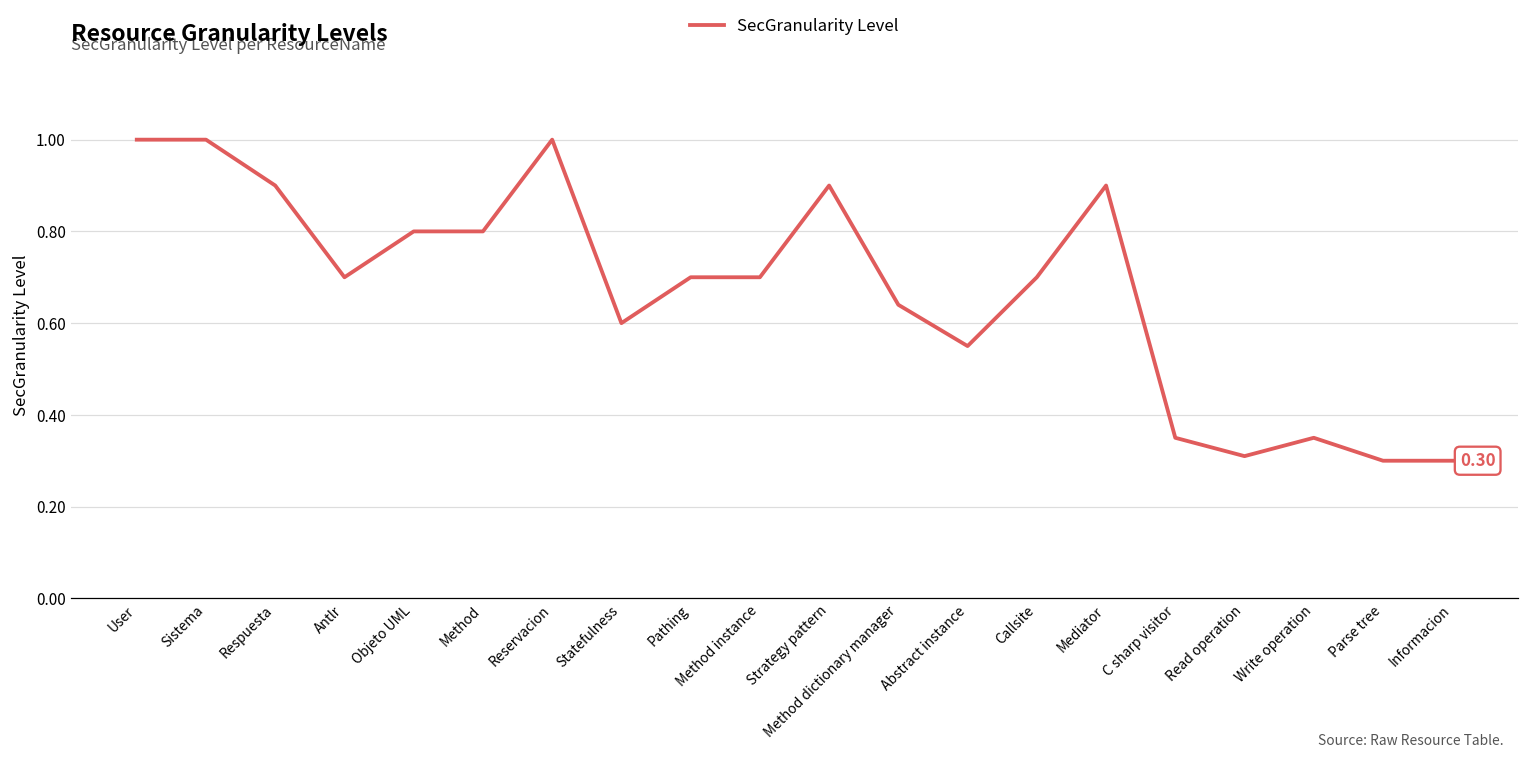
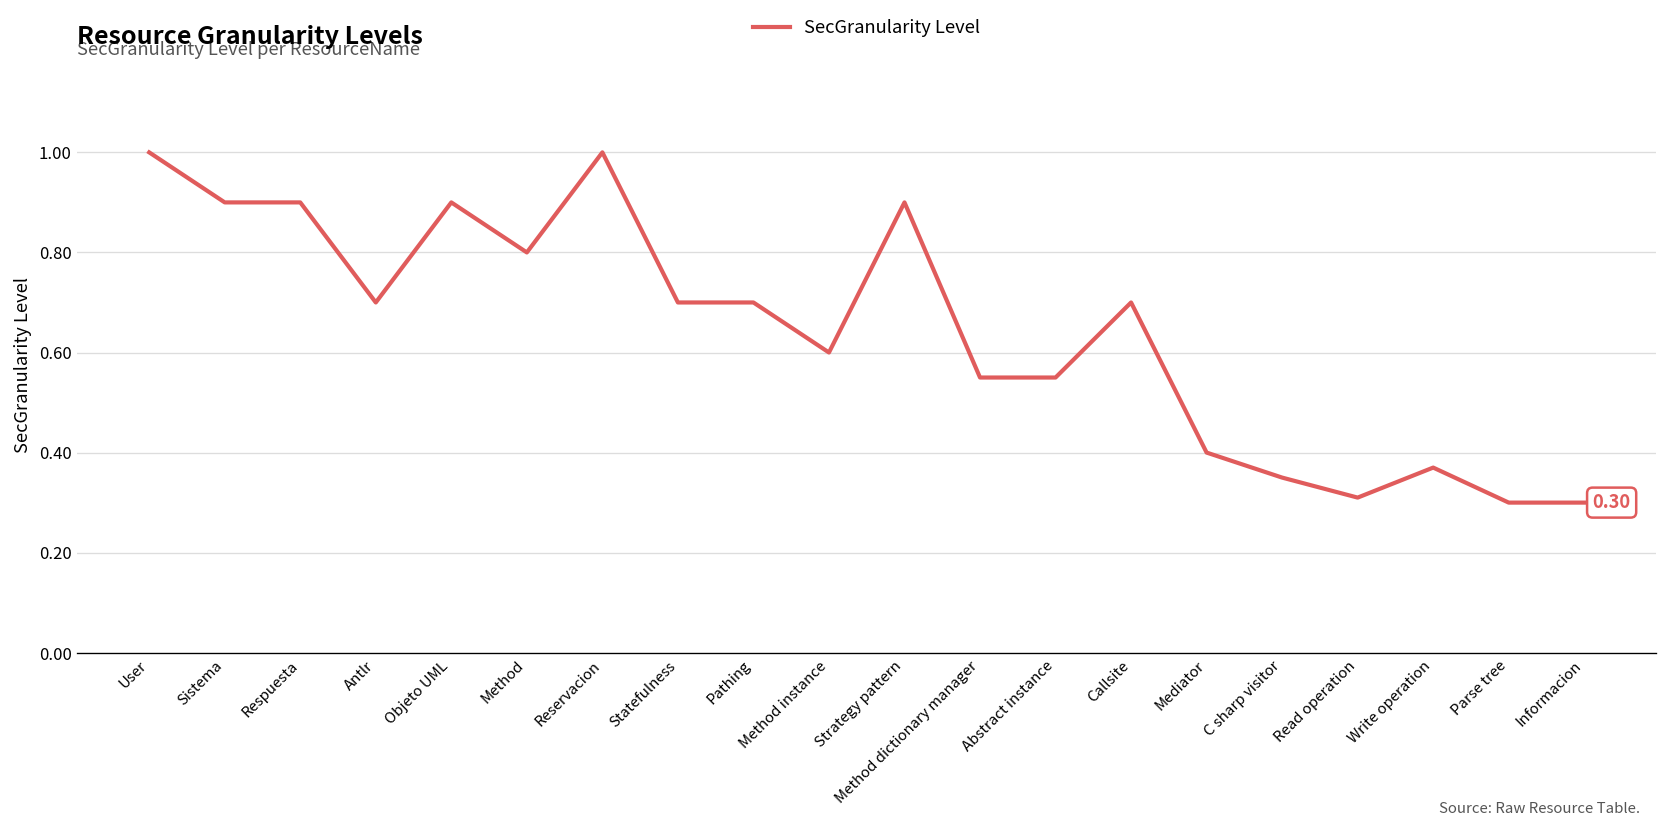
Sistema: 1.0 -> 0.9
Objeto UML: 0.8 -> 0.9
Statefulness: 0.6 -> 0.7
Method instance: 0.7 -> 0.6
Method dictionary manager: 0.64 -> 0.55
Mediator: 0.9 -> 0.4
Write operation: 0.35 -> 0.37
